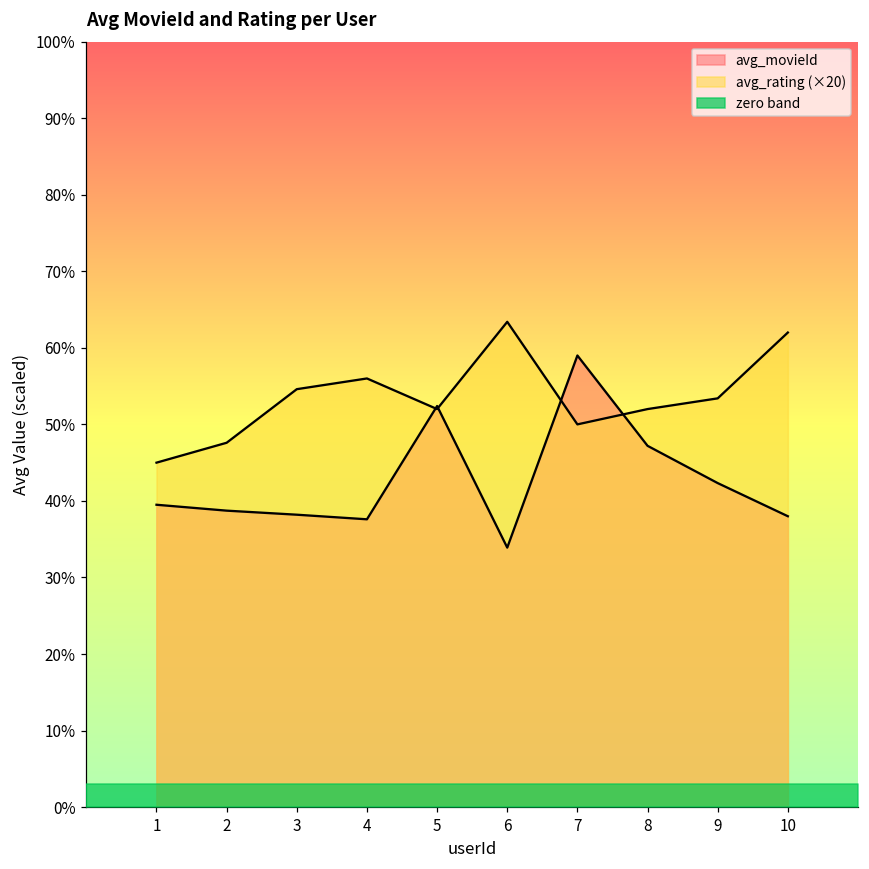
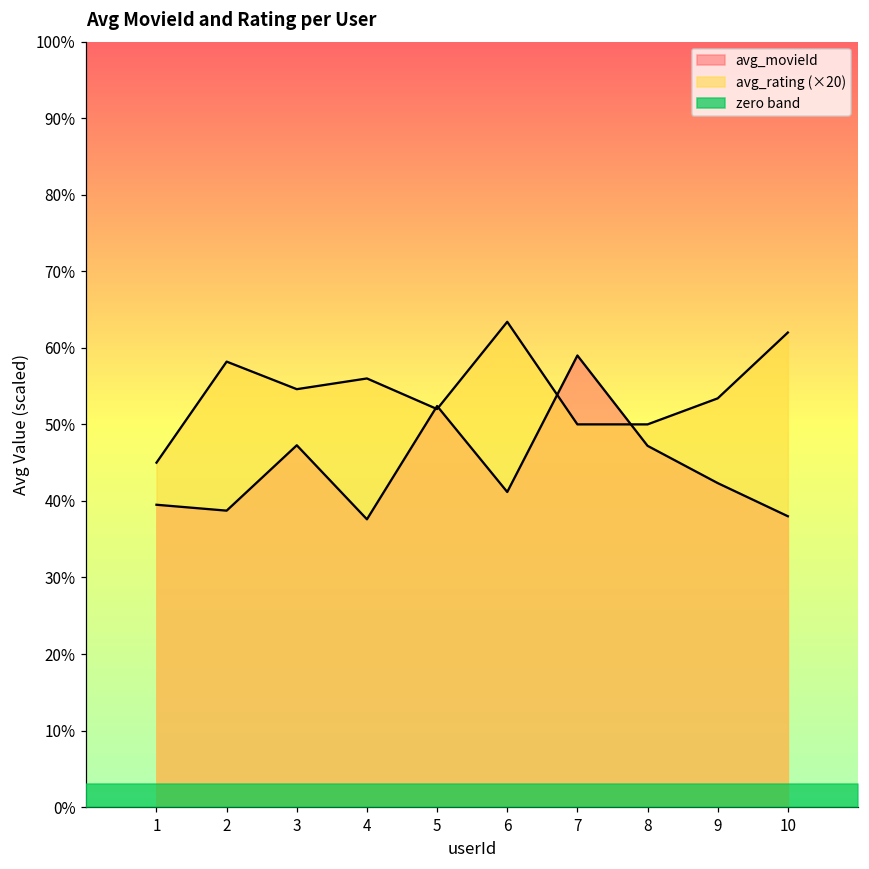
avg_rating (×20), 2: 48% -> 58%
avg_movieId, 3: 38% -> 47%
avg_movieId, 6: 34% -> 41%
avg_rating (×20), 8: 52% -> 50%
